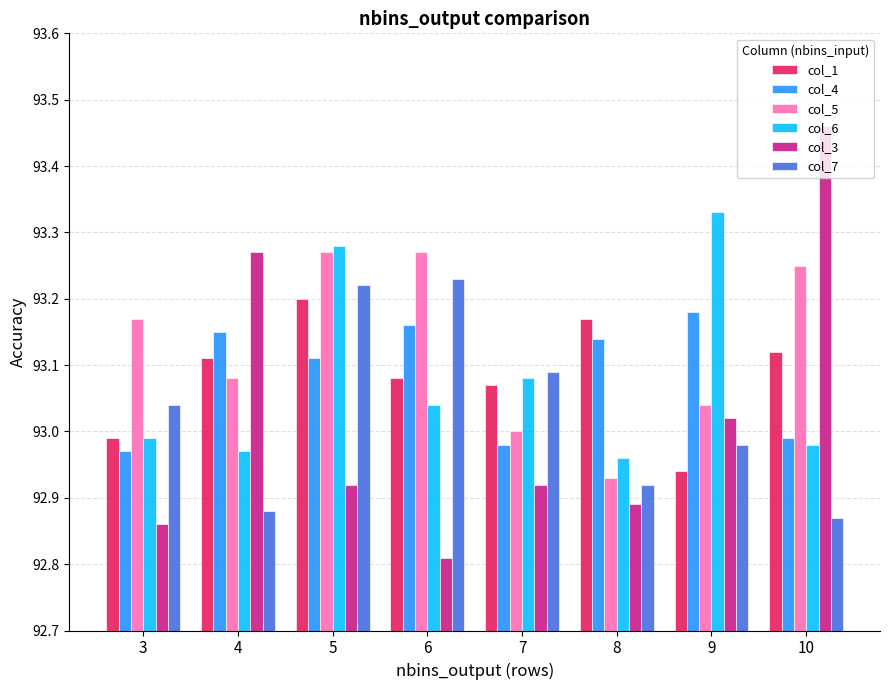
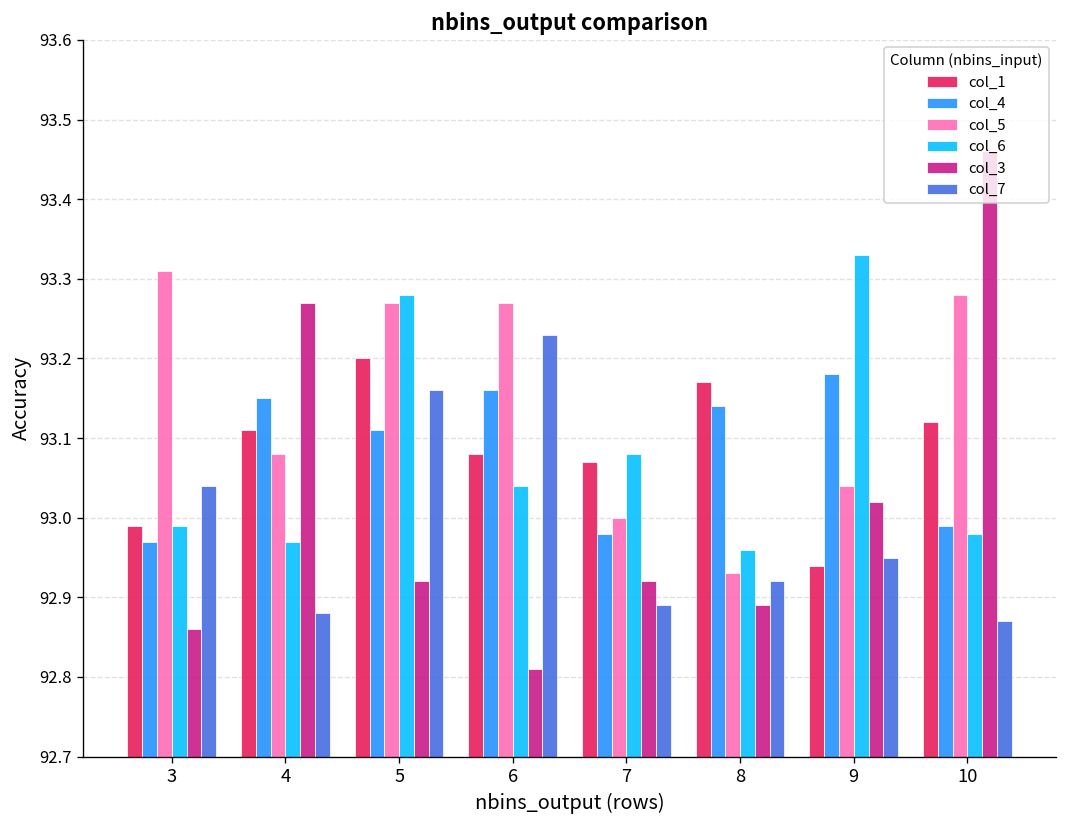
col_5, 3: 93.17 -> 93.31
col_7, 5: 93.22 -> 93.16
col_7, 7: 93.09 -> 92.89
col_7, 9: 92.98 -> 92.95
col_5, 10: 93.25 -> 93.28
